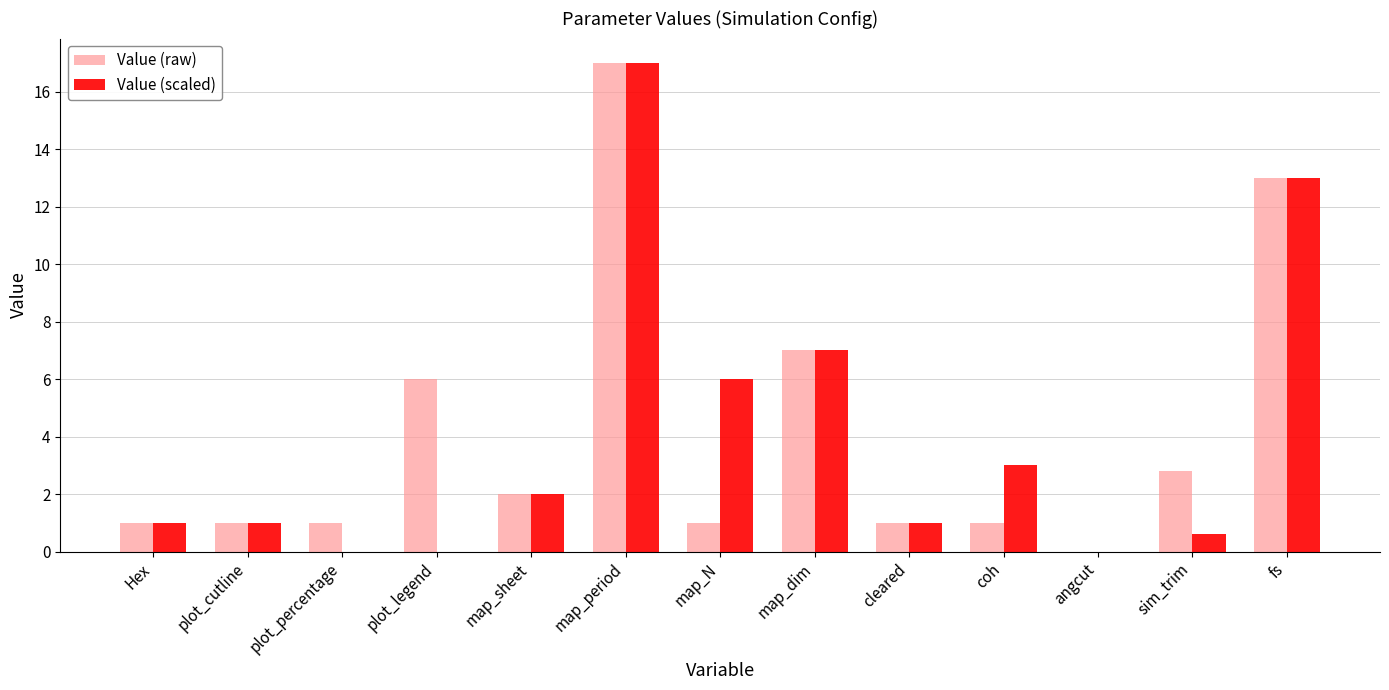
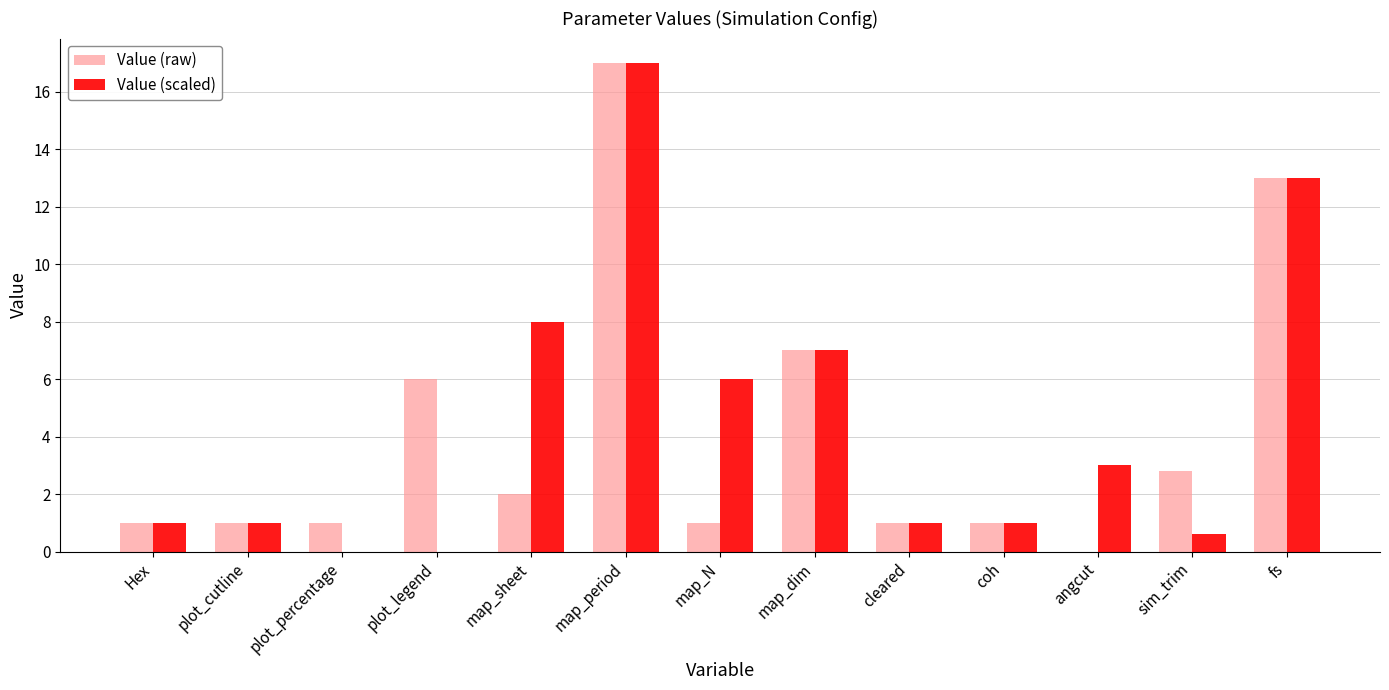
Value (scaled), map_sheet: 2 -> 8
Value (scaled), coh: 3 -> 1
Value (scaled), angcut: 0 -> 3
